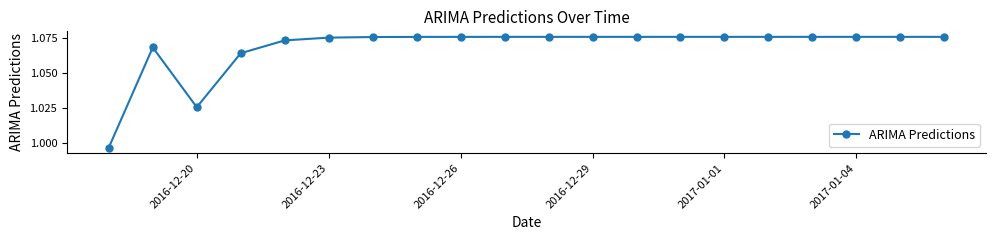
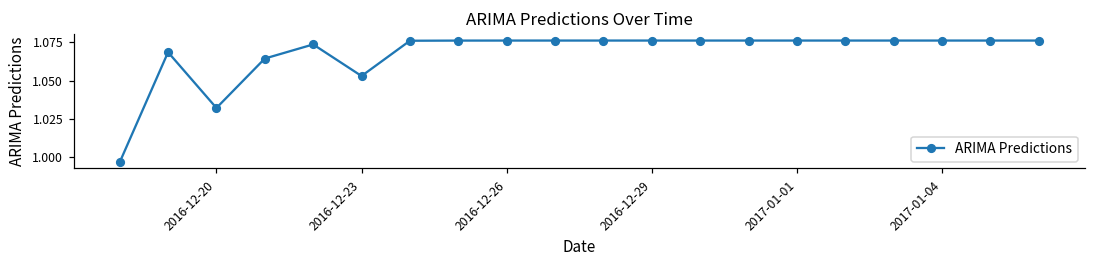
2016-12-20: 1.026 -> 1.032
2016-12-23: 1.076 -> 1.053
